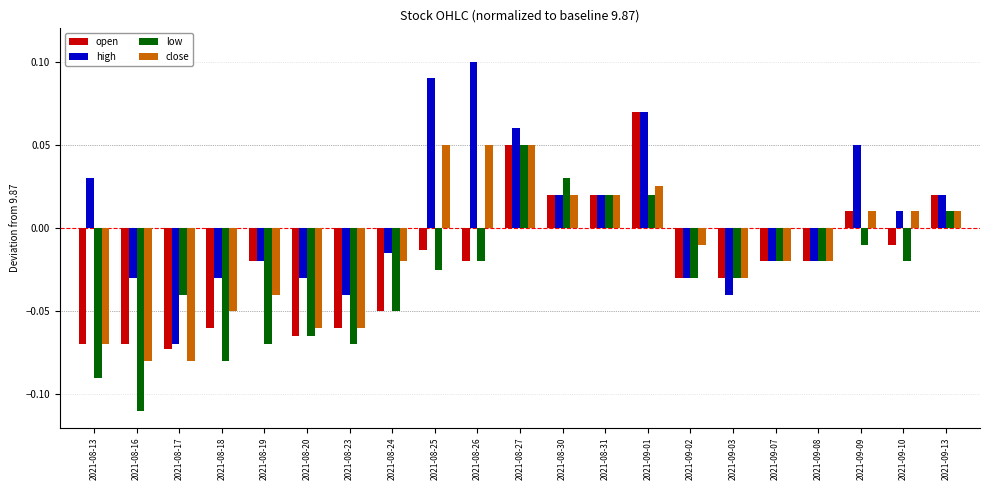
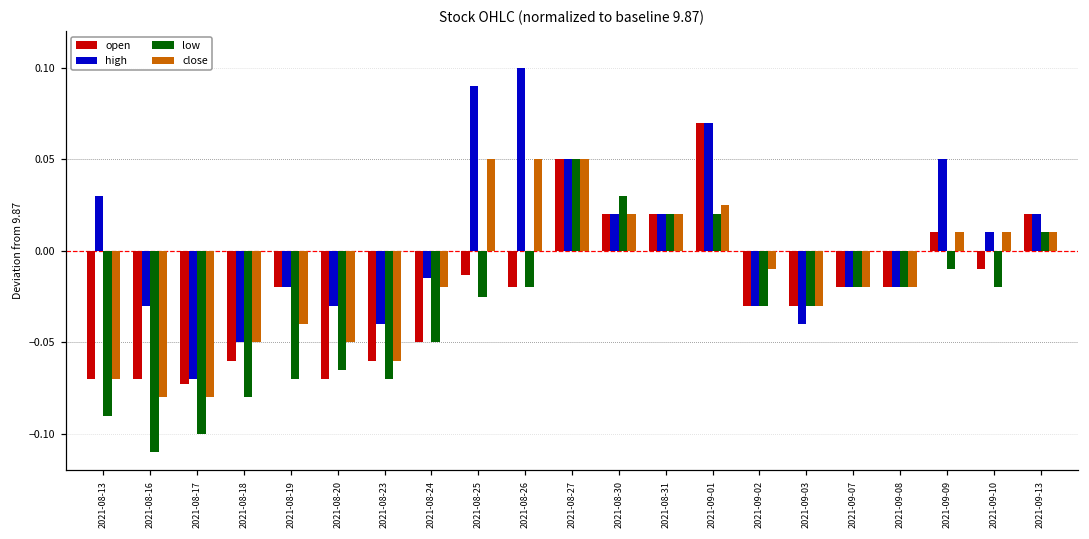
low, 2021-08-17: -0.040 -> -0.100
high, 2021-08-18: -0.030 -> -0.050
open, 2021-08-20: -0.065 -> -0.070
close, 2021-08-20: -0.060 -> -0.050
high, 2021-08-27: 0.060 -> 0.050
